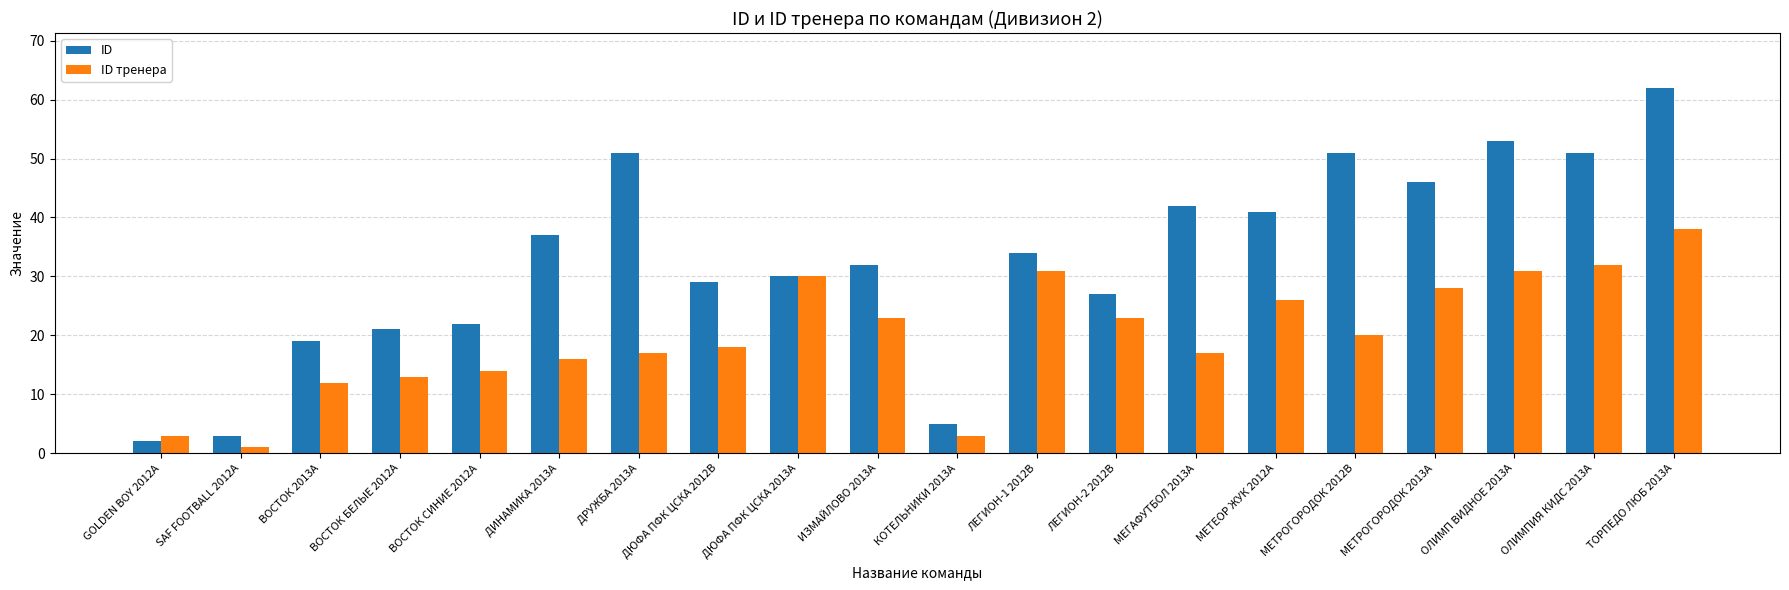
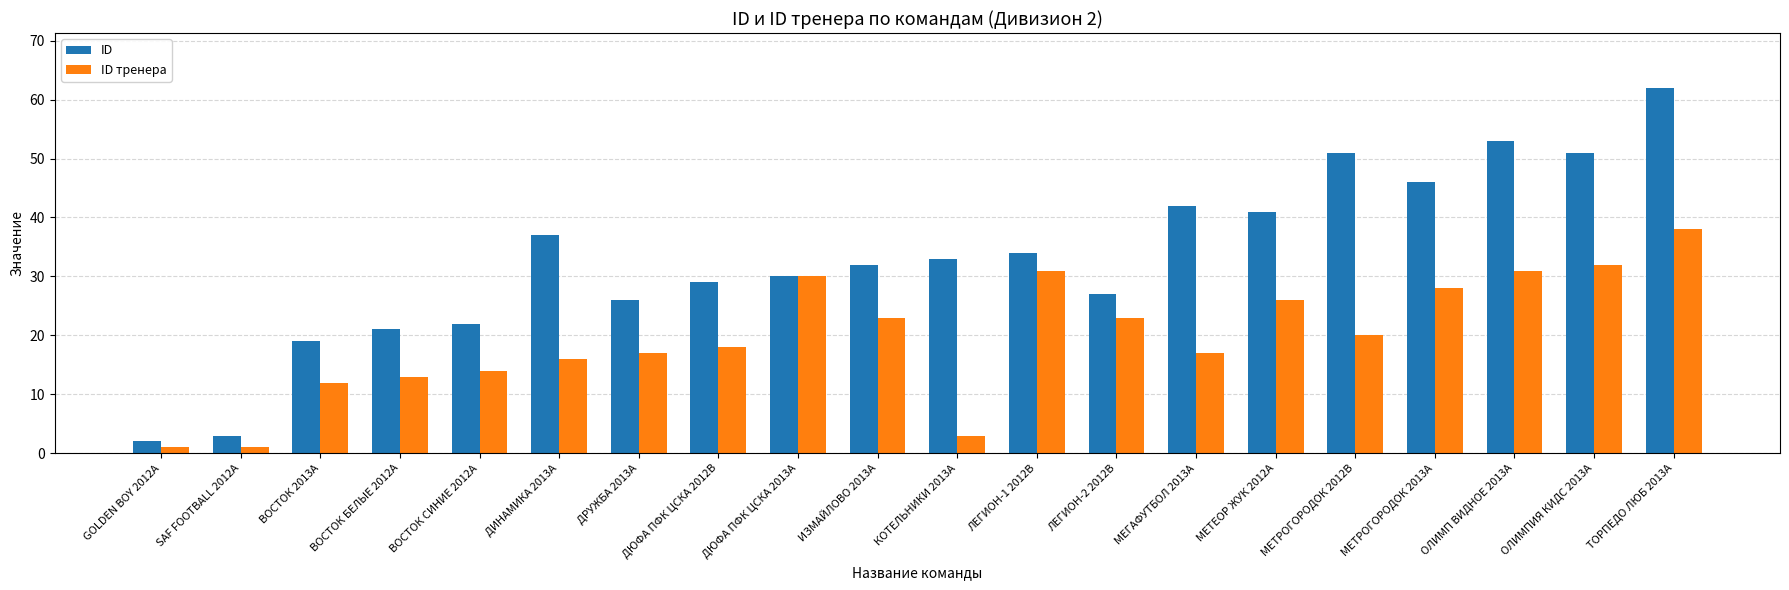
ID тренера, GOLDEN BOY 2012А: 3 -> 1
ID, ДРУЖБА 2013A: 51 -> 26
ID, КОТЕЛЬНИКИ 2013A: 5 -> 33
